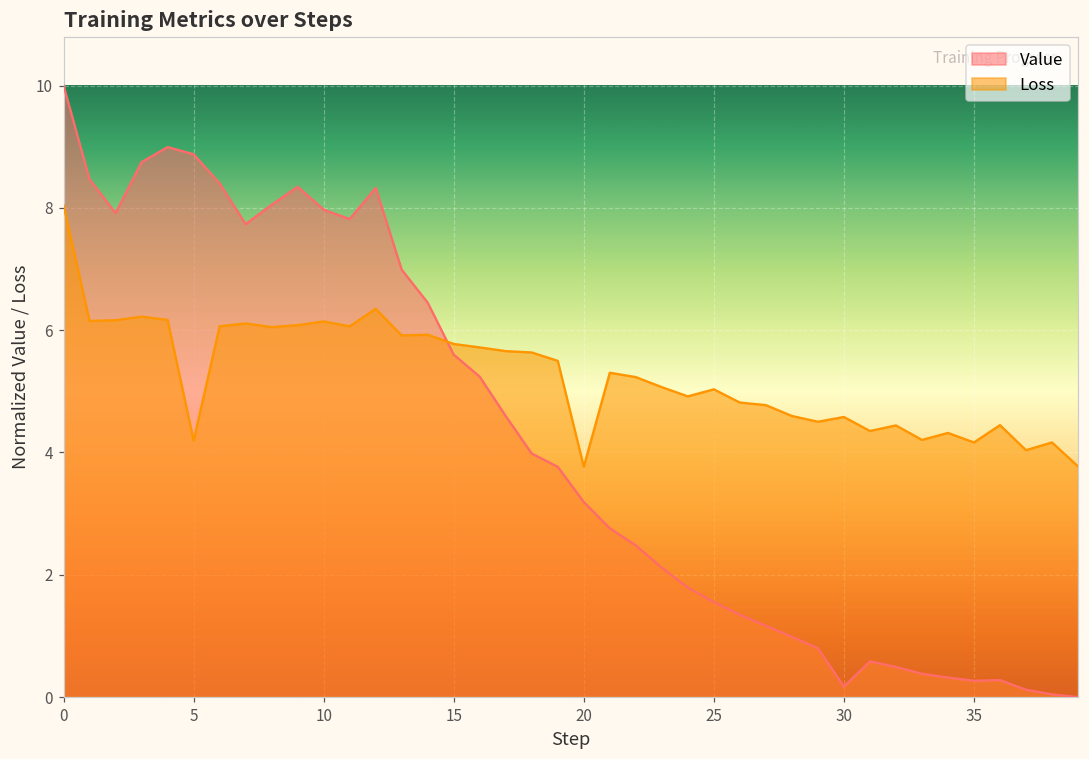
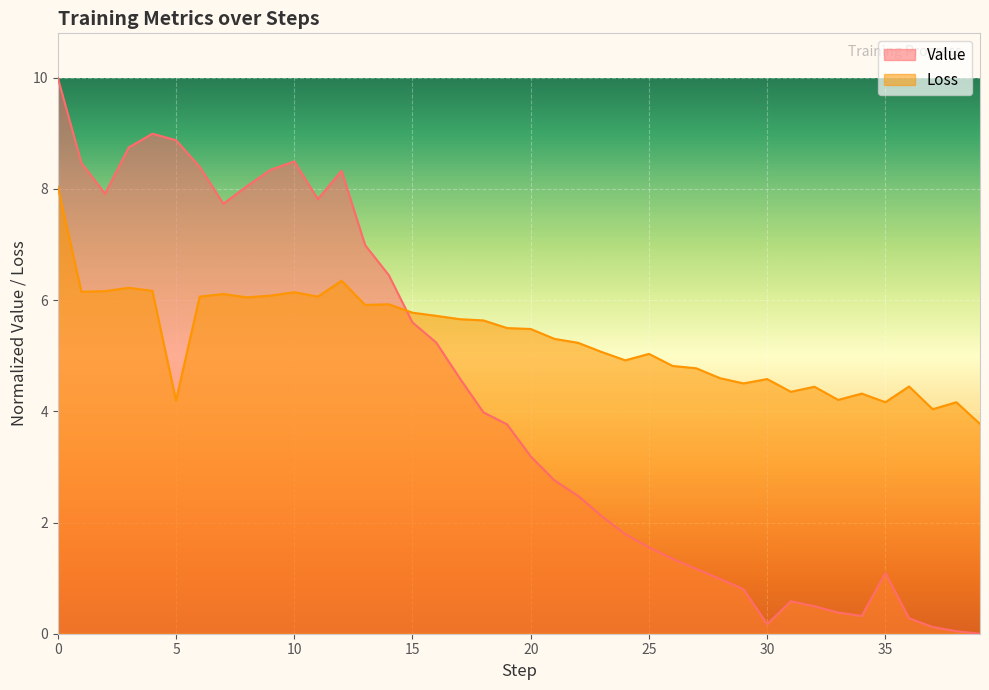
Value, 10: 8.0 -> 8.5
Loss, 20: 3.8 -> 5.5
Value, 35: 0.3 -> 1.1
